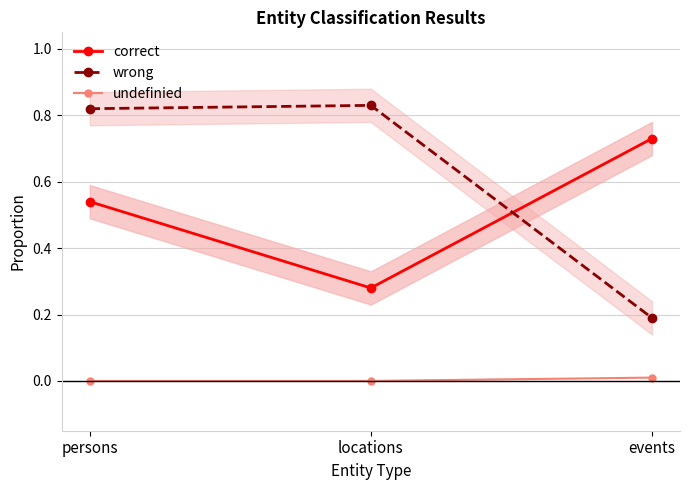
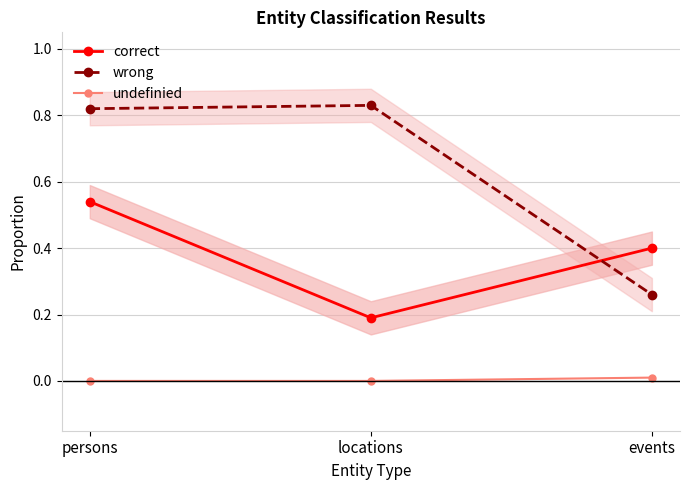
correct, locations: 0.28 -> 0.19
correct, events: 0.73 -> 0.40
wrong, events: 0.19 -> 0.26
